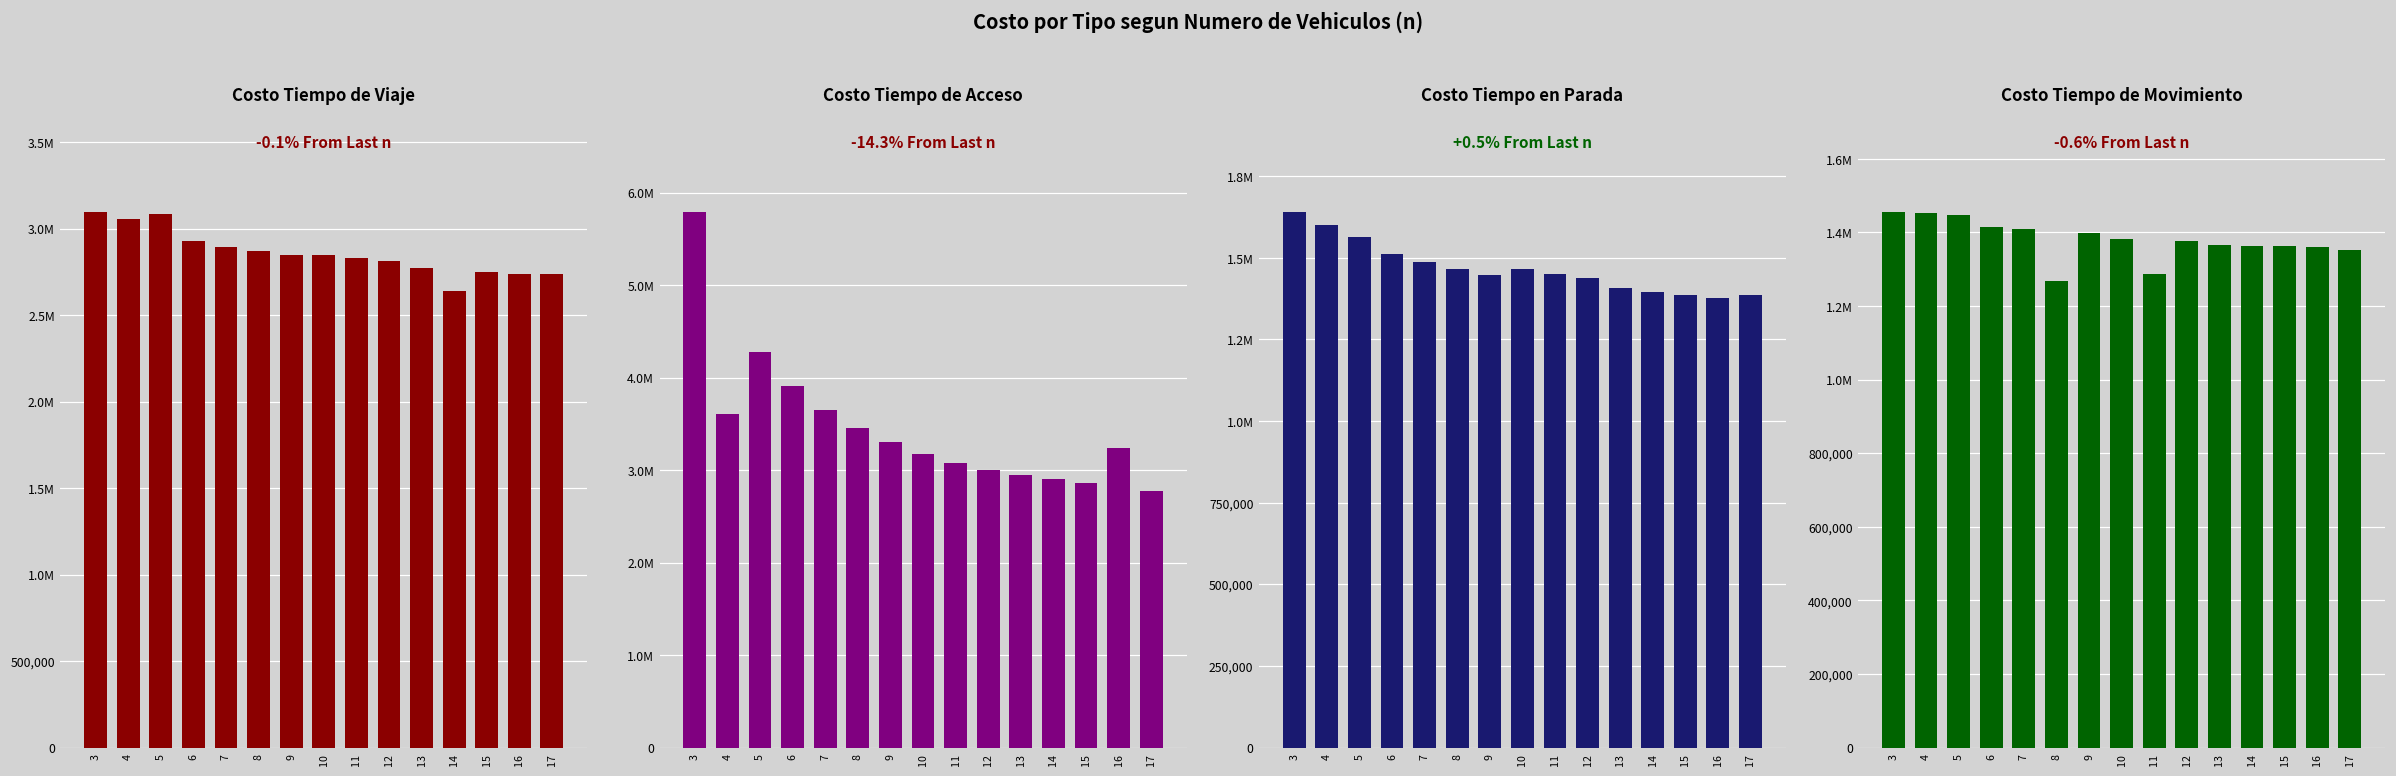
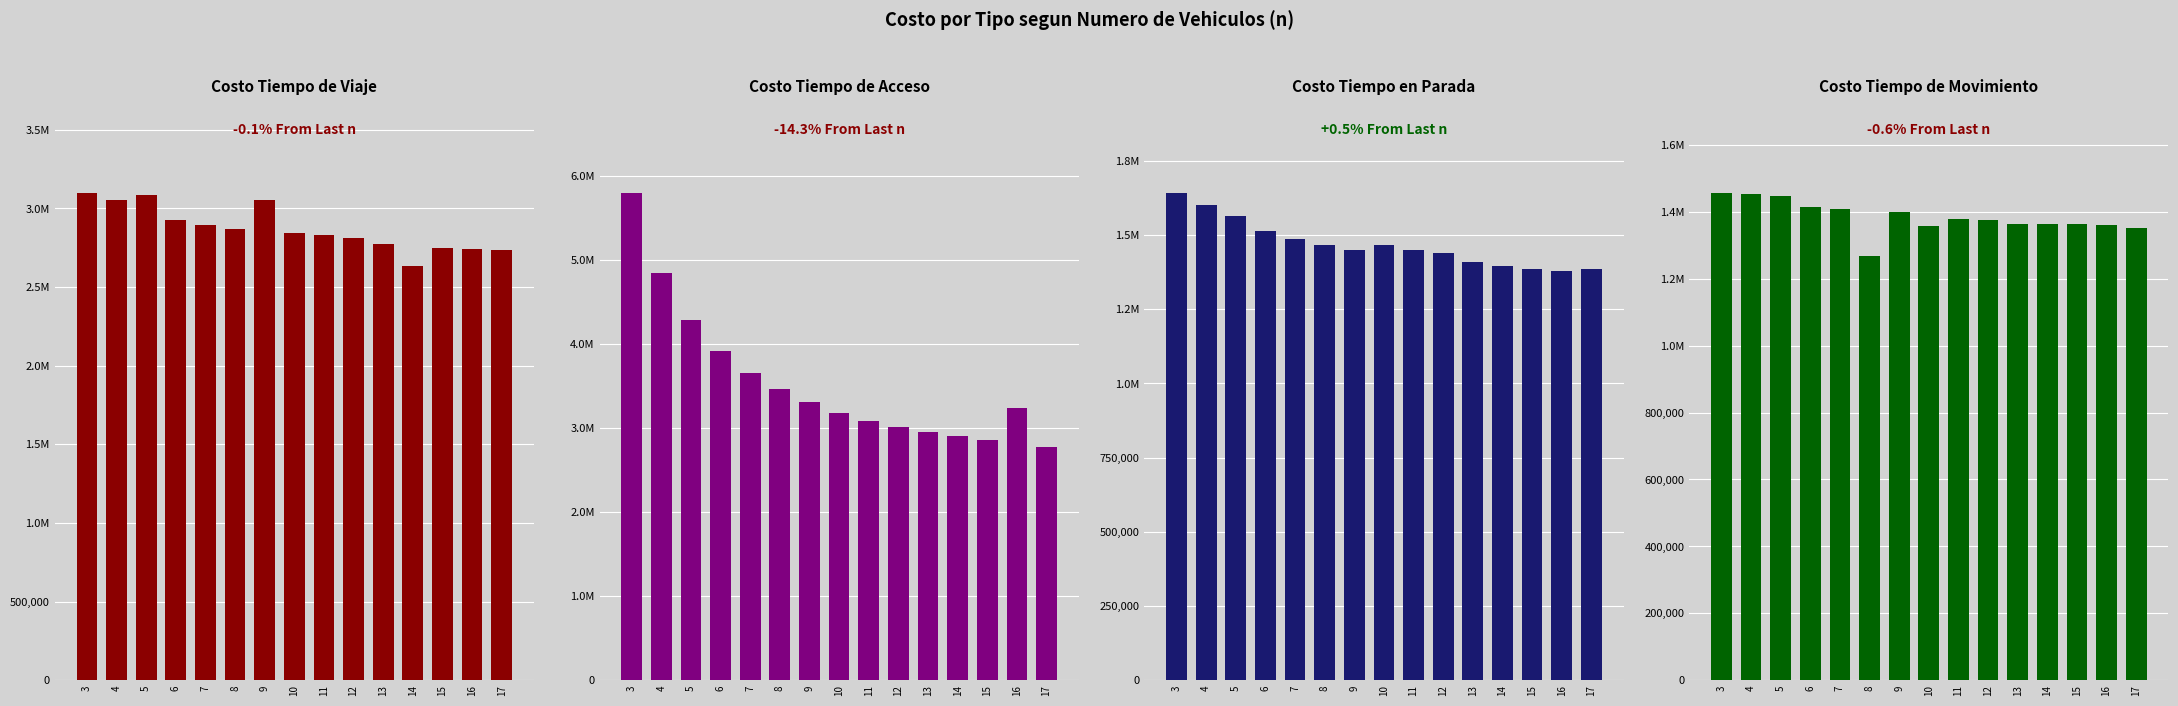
Costo Tiempo de Viaje, 9: 2,850,000 -> 3,050,000
Costo Tiempo de Acceso, 4: 3600000 -> 4800000
Costo Tiempo de Movimiento, 10: 1,380,000 -> 1,360,000
Costo Tiempo de Movimiento, 11: 1,290,000 -> 1,380,000
